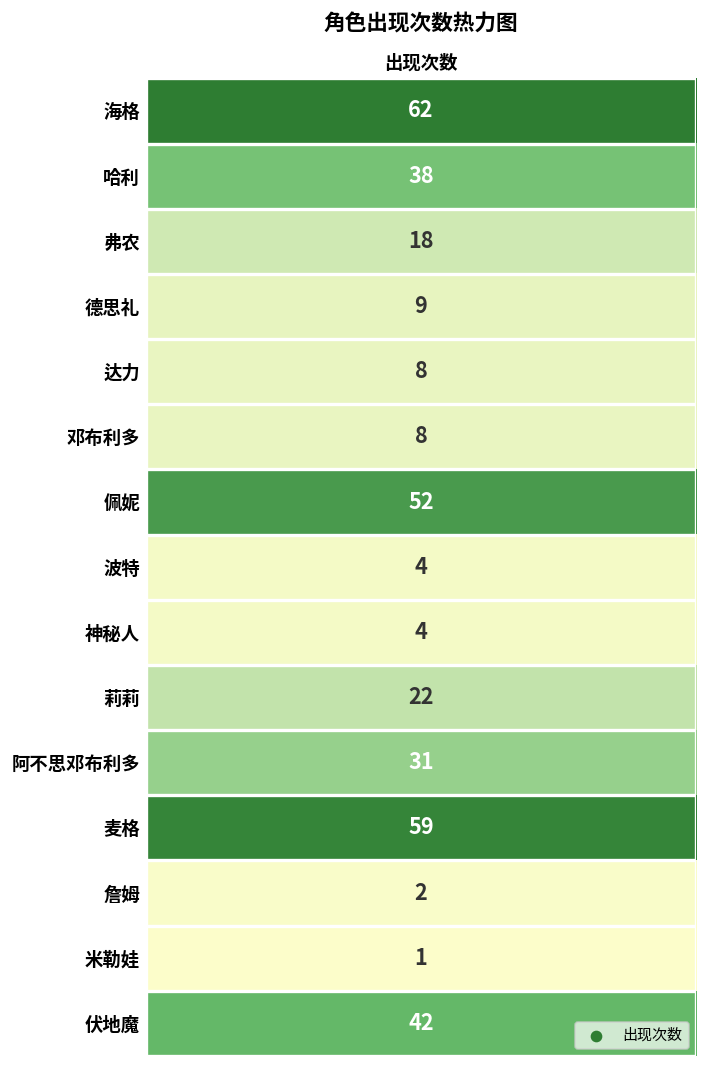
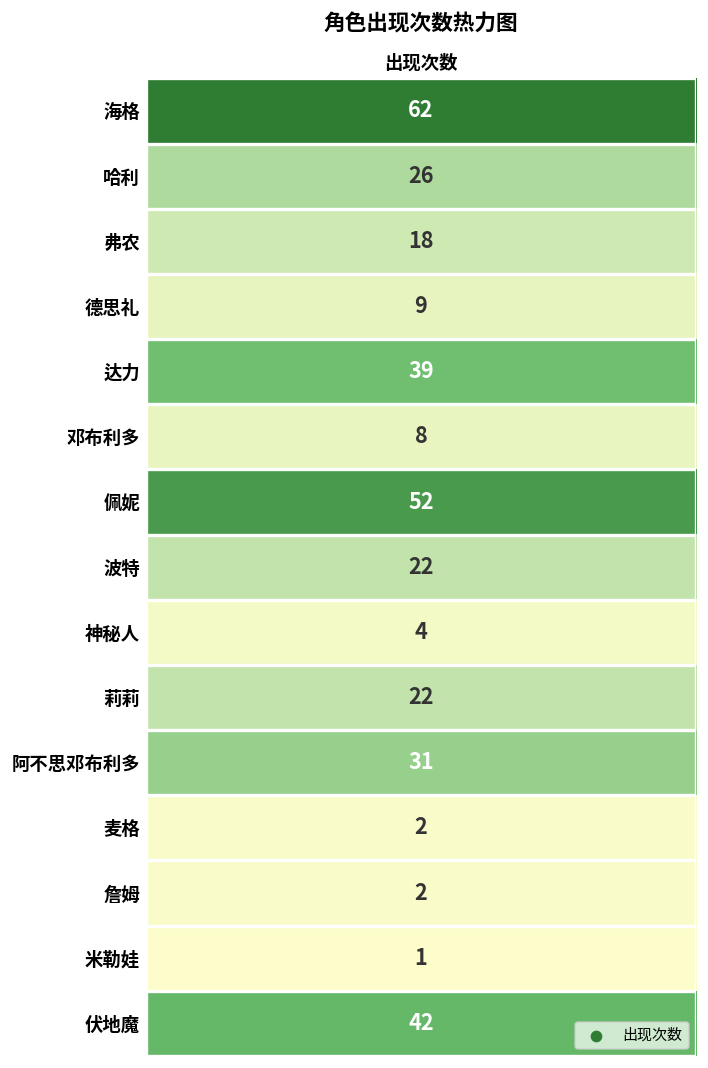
哈利, 出现次数: 38 -> 26
达力, 出现次数: 8 -> 39
波特, 出现次数: 4 -> 22
麦格, 出现次数: 59 -> 2
